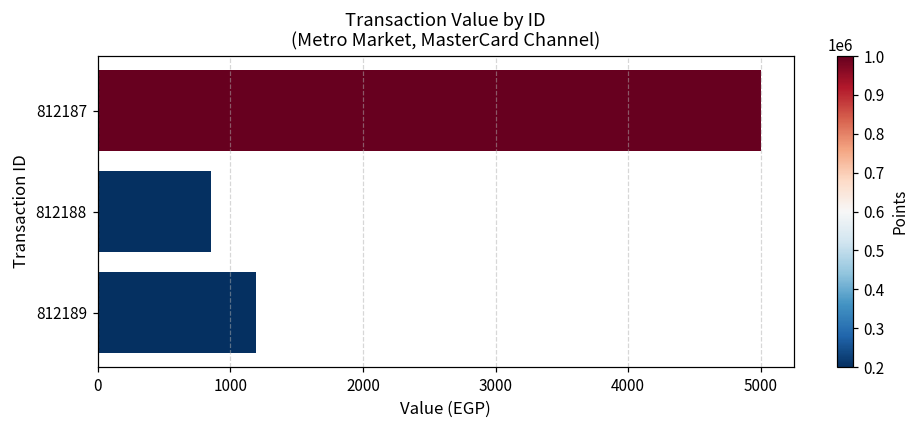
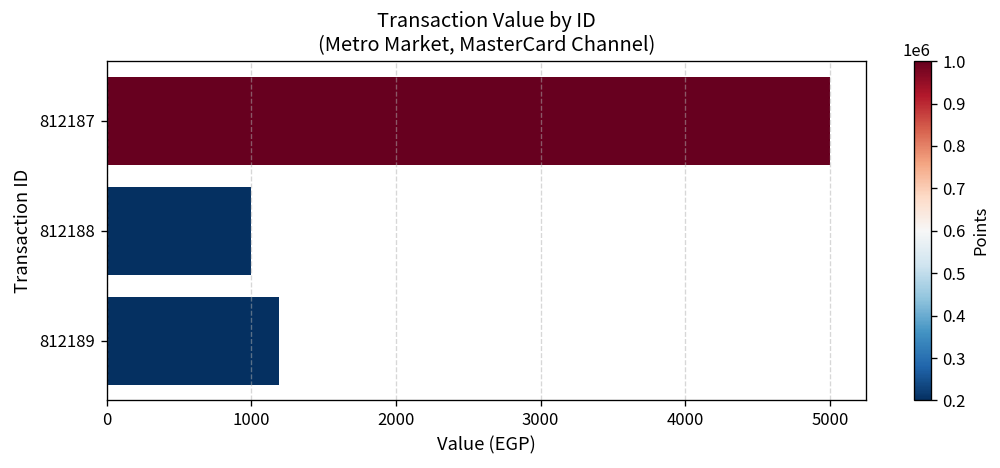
812188: 850 -> 1000
